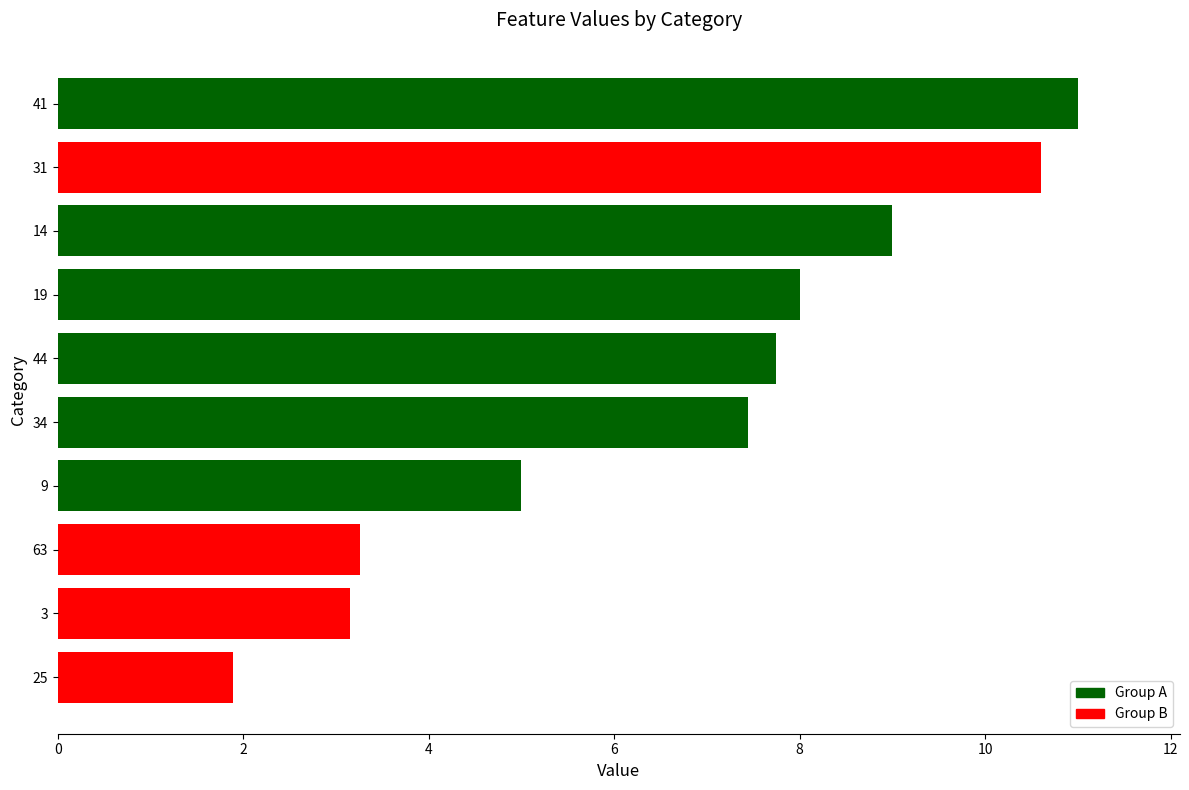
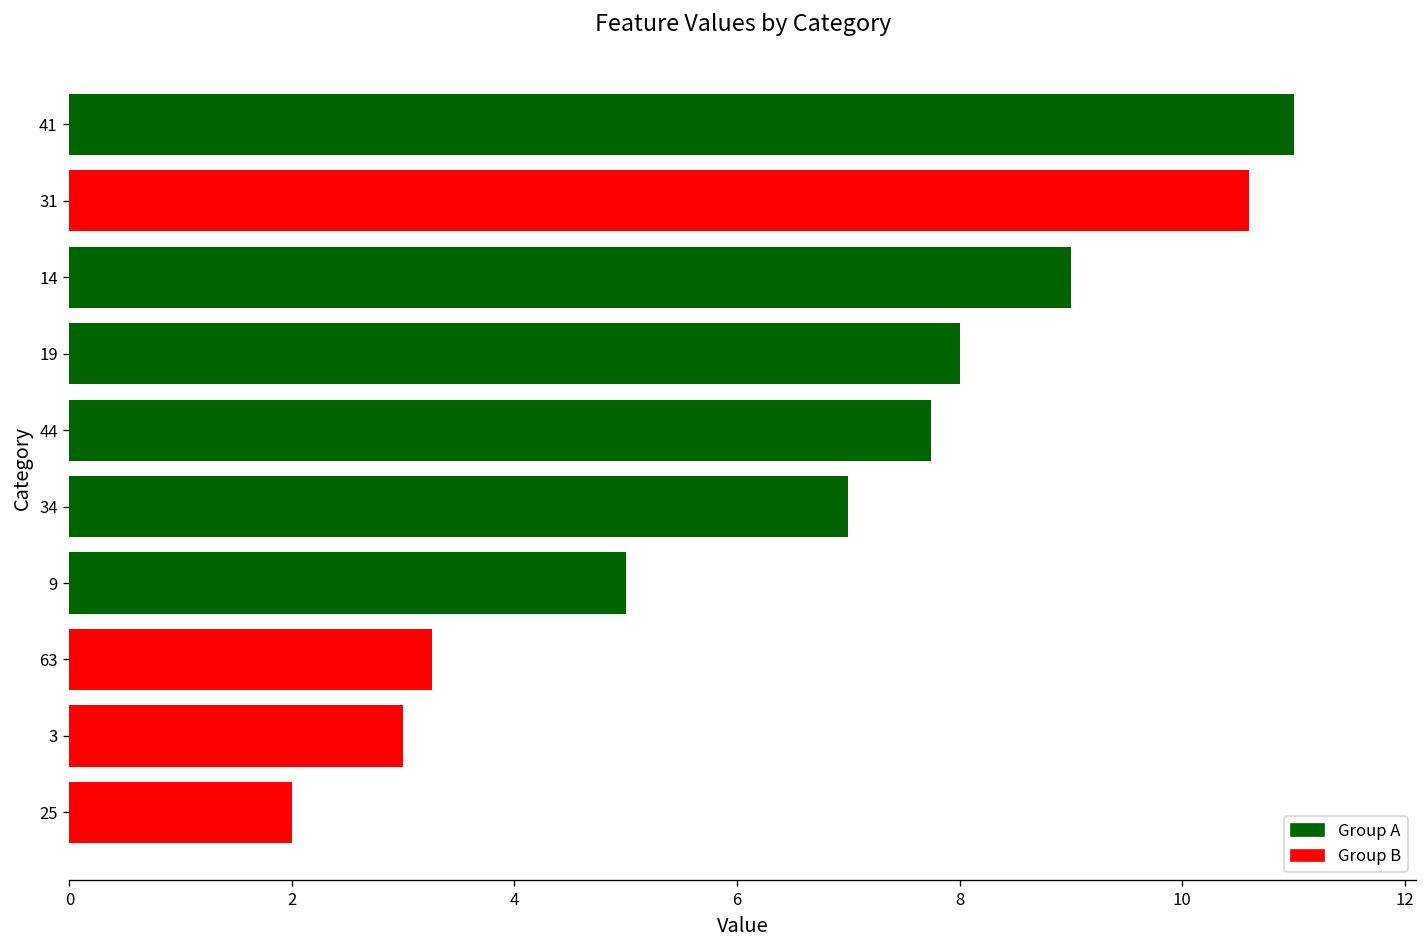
34: 7.4 -> 7.0
3: 3.2 -> 3.0
25: 1.9 -> 2.0
